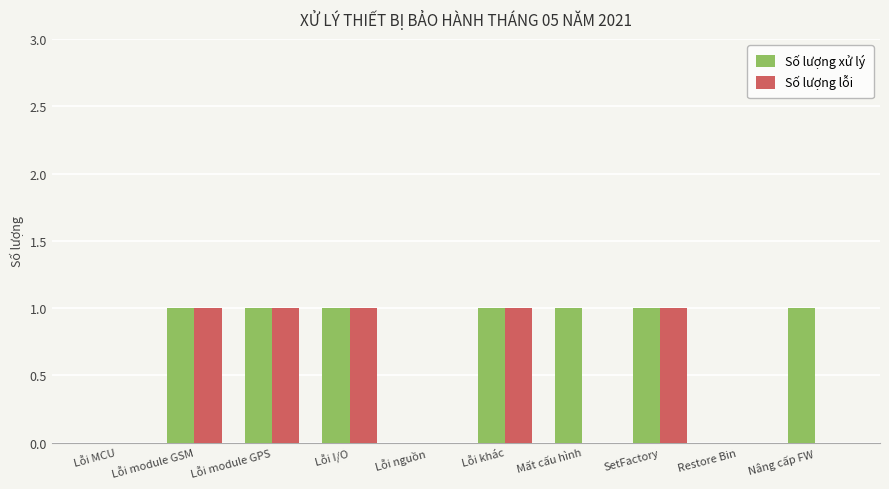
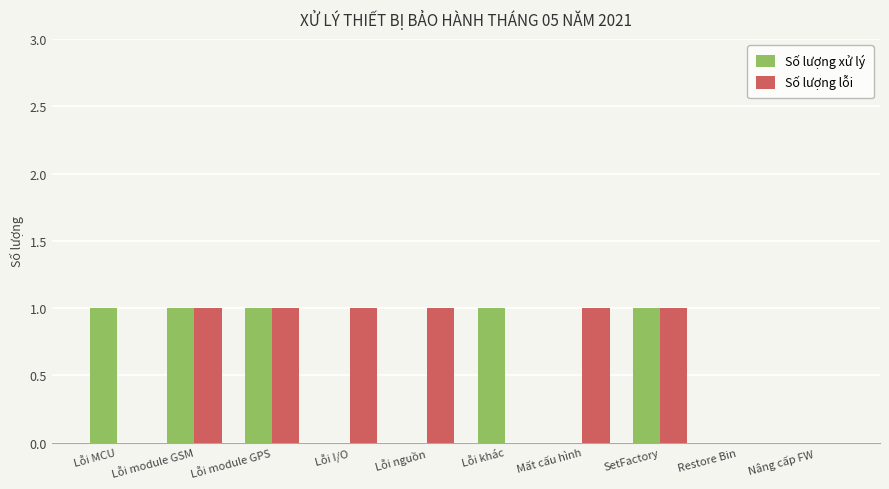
Số lượng xử lý, Lỗi MCU: 0 -> 1
Số lượng xử lý, Lỗi I/O: 1 -> 0
Số lượng lỗi, Lỗi nguồn: 0 -> 1
Số lượng lỗi, Lỗi khác: 1 -> 0
Số lượng xử lý, Mất cấu hình: 1 -> 0
Số lượng lỗi, Mất cấu hình: 0 -> 1
Số lượng xử lý, Nâng cấp FW: 1 -> 0
